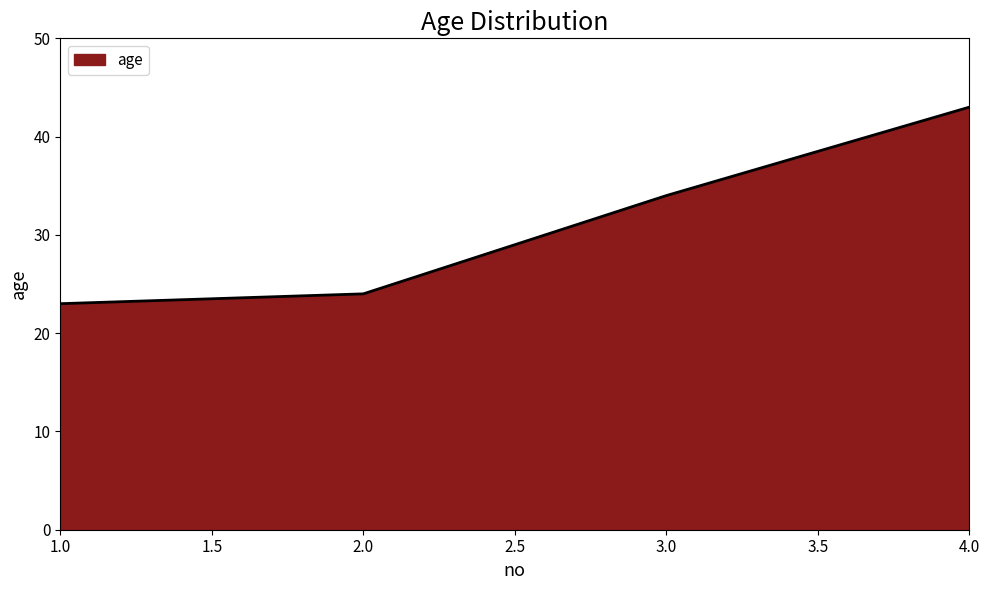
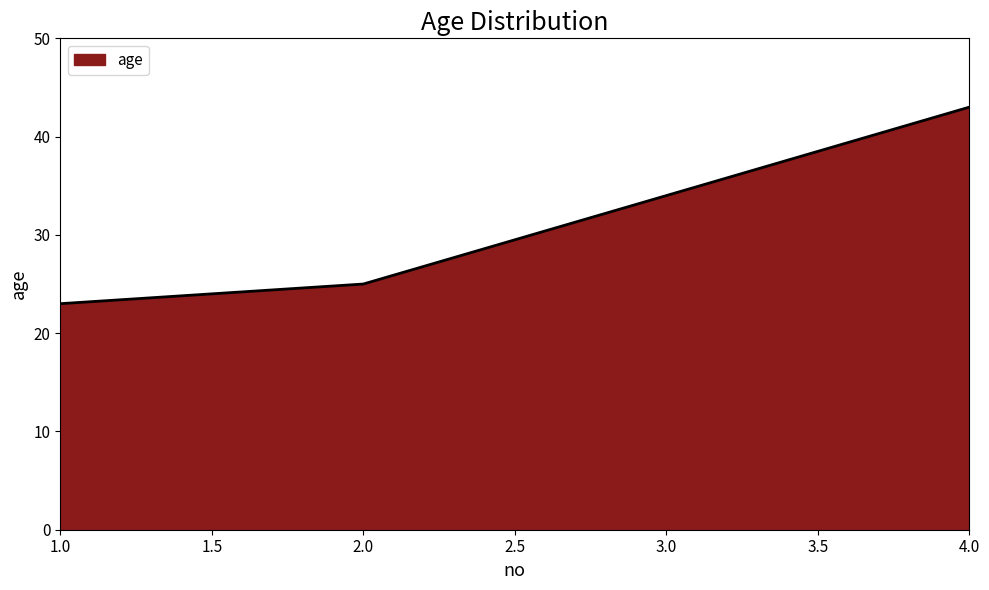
2.0: 24 -> 25
